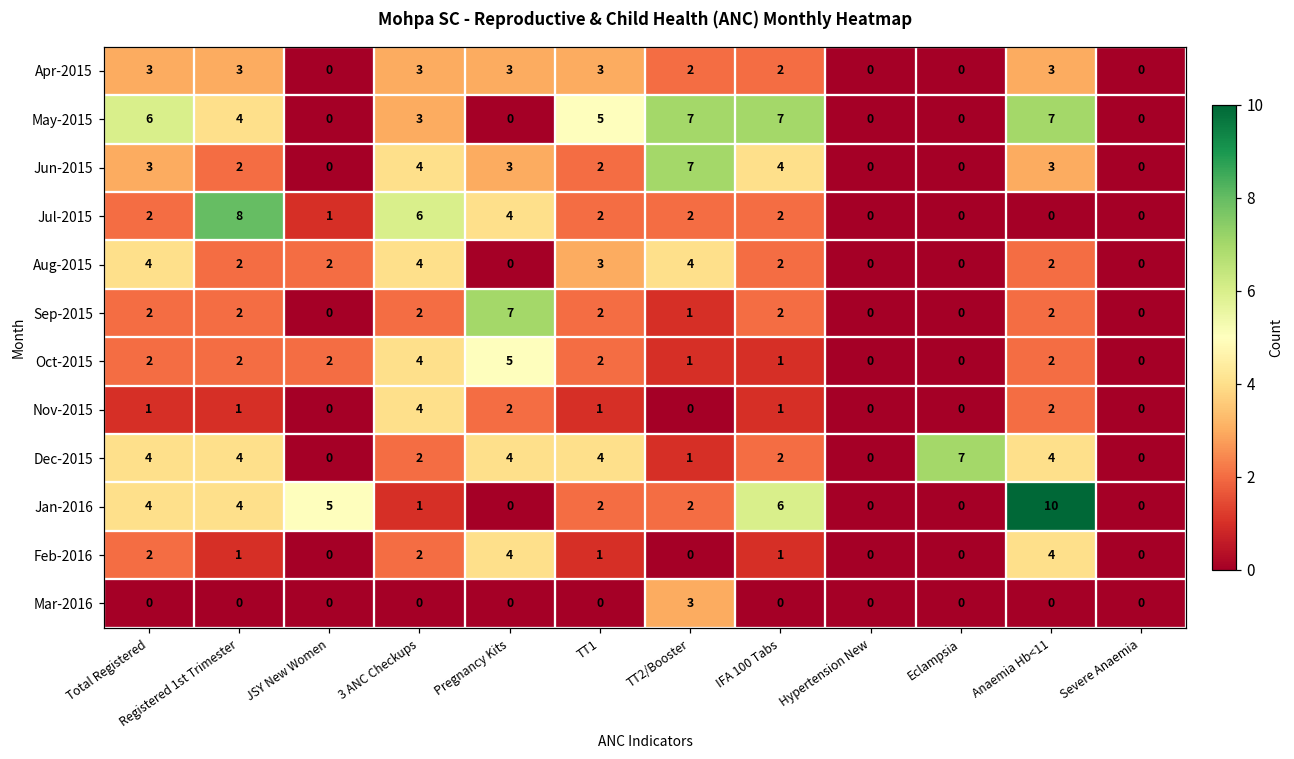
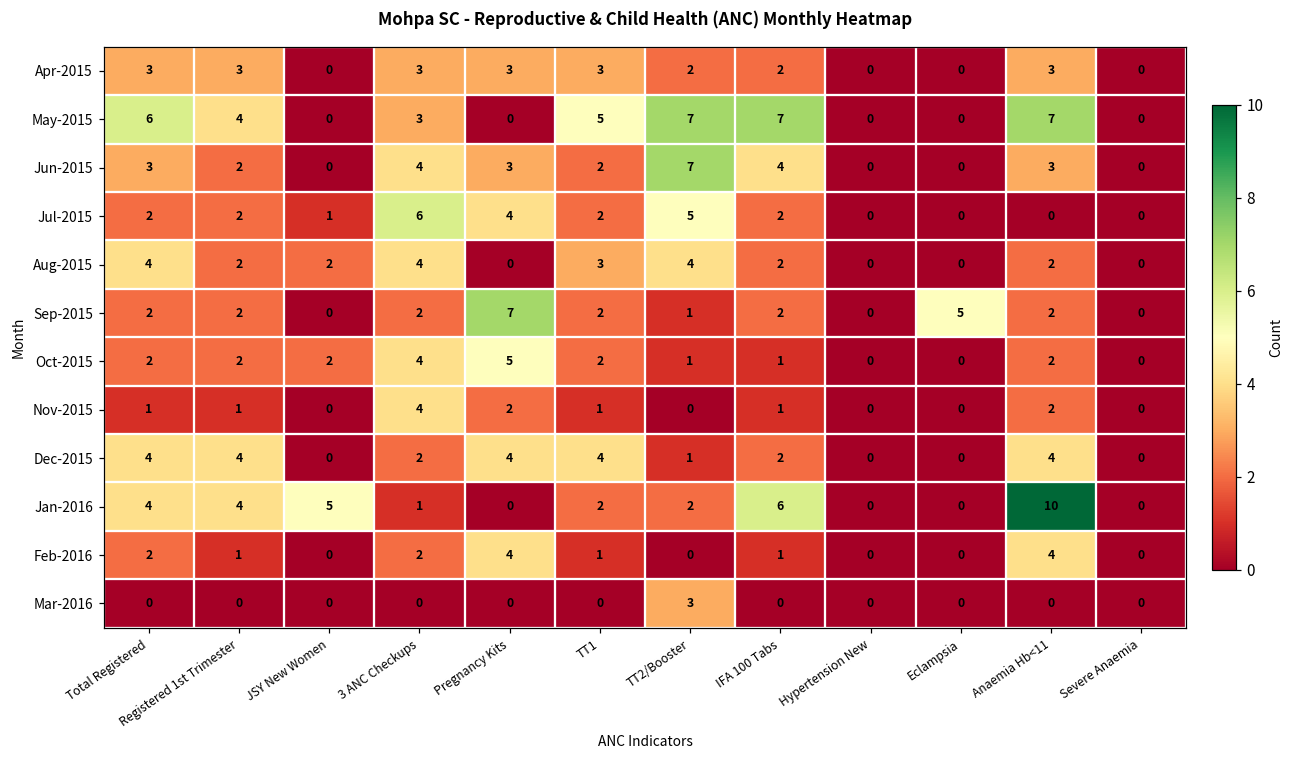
Jul-2015, Registered 1st Trimester: 8 -> 2
Jul-2015, TT2/Booster: 2 -> 5
Sep-2015, Eclampsia: 0 -> 5
Dec-2015, Eclampsia: 7 -> 0
